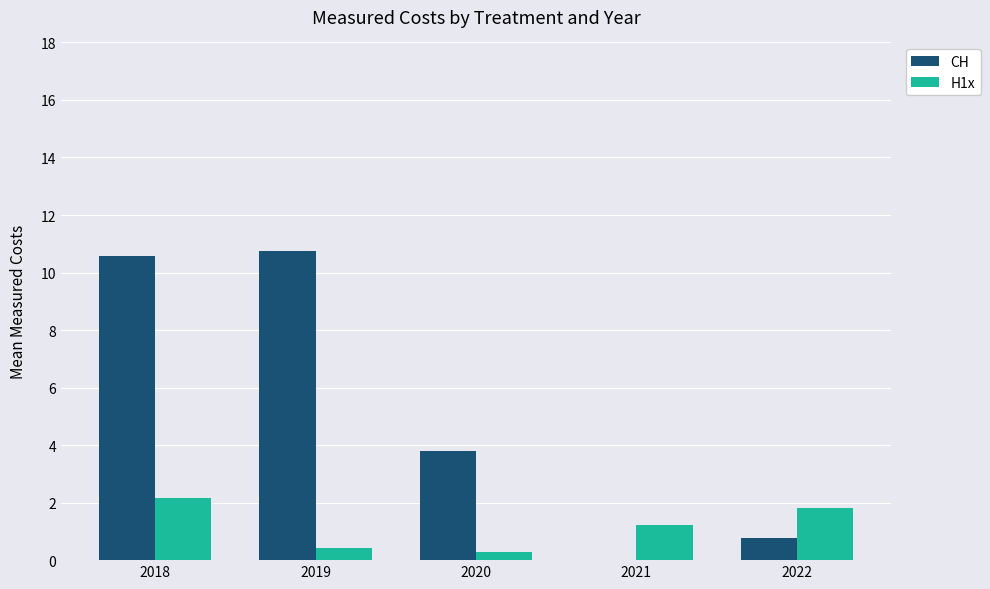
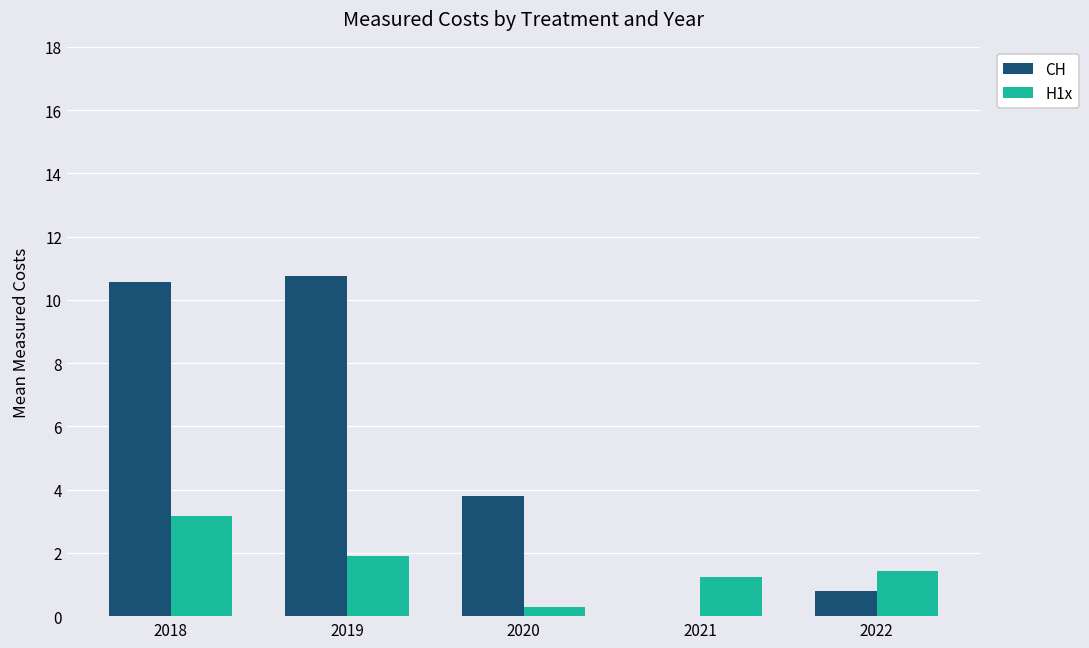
H1x, 2018: 2.2 -> 3.2
H1x, 2019: 0.4 -> 1.9
H1x, 2022: 1.8 -> 1.4
